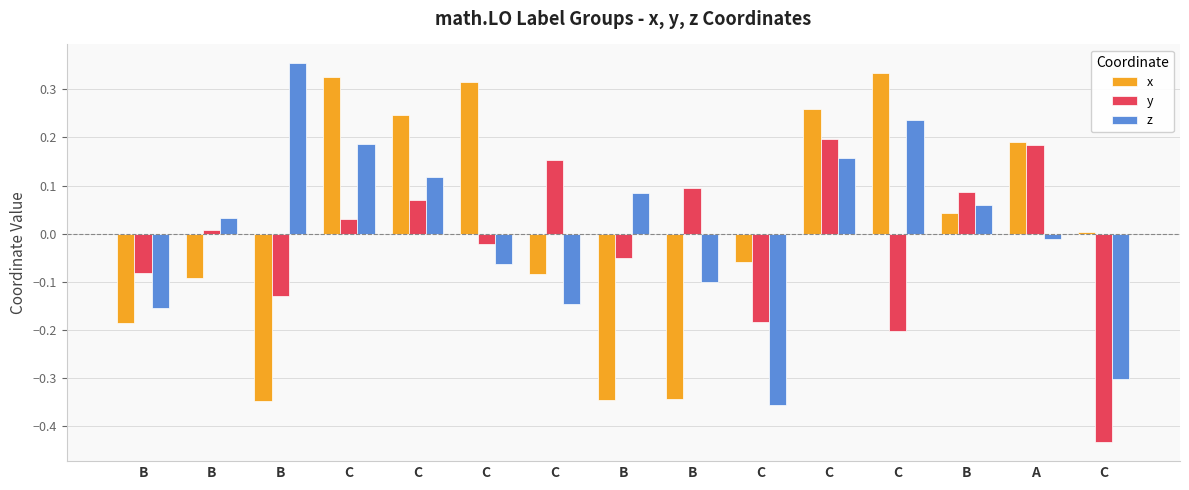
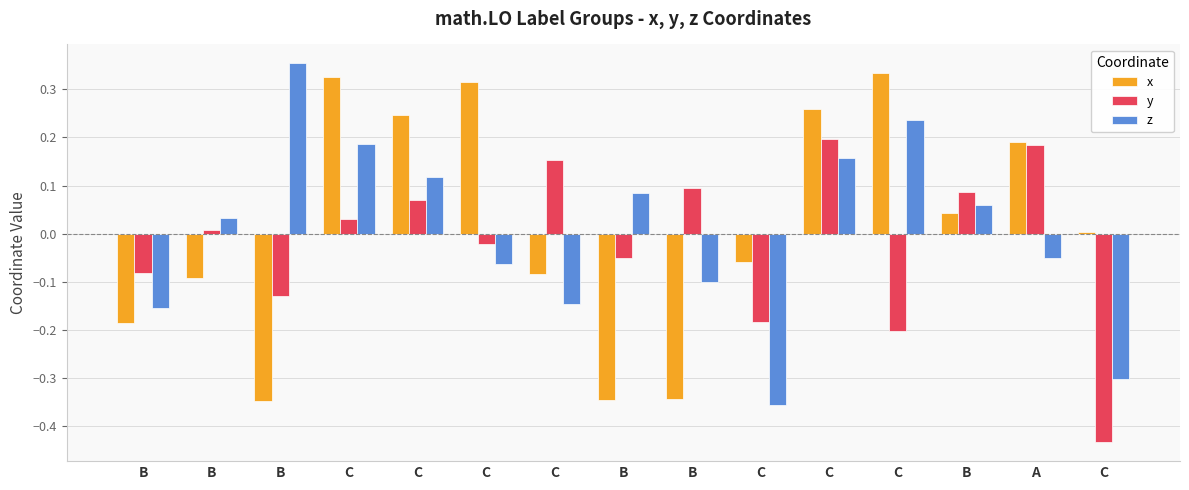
z, A: -0.01 -> -0.05
